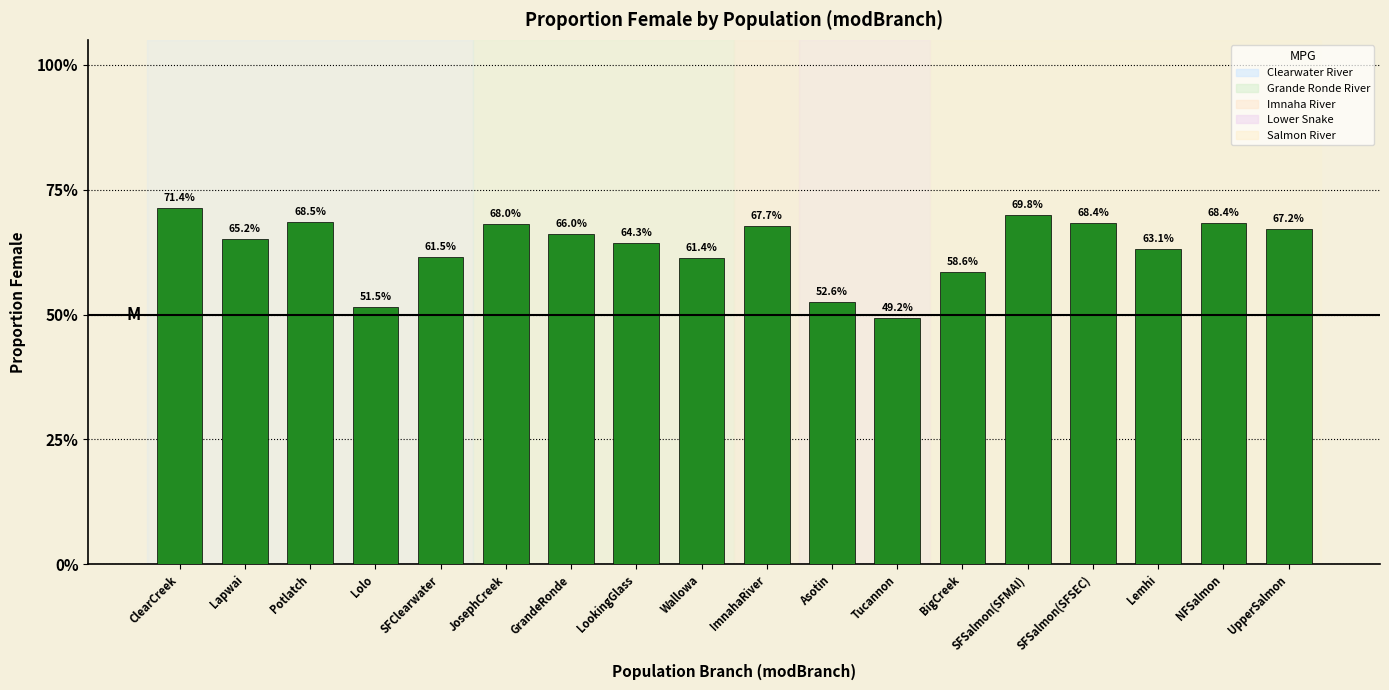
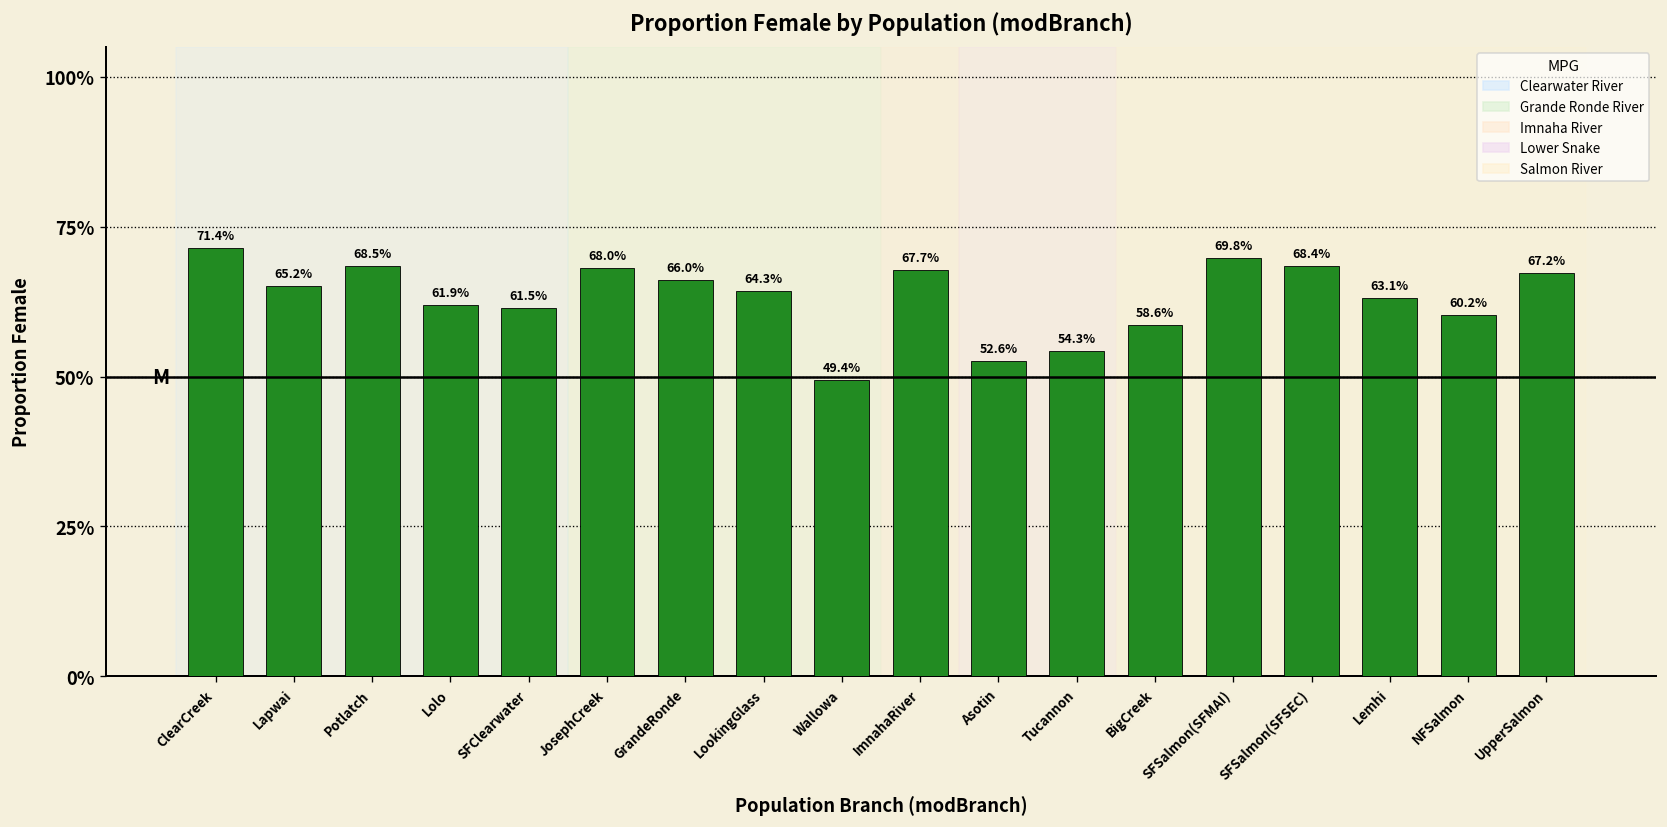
Lolo: 51.5% -> 61.9%
Wallowa: 61.4% -> 49.4%
Tucannon: 49.2% -> 54.3%
NFSalmon: 68.4% -> 60.2%
